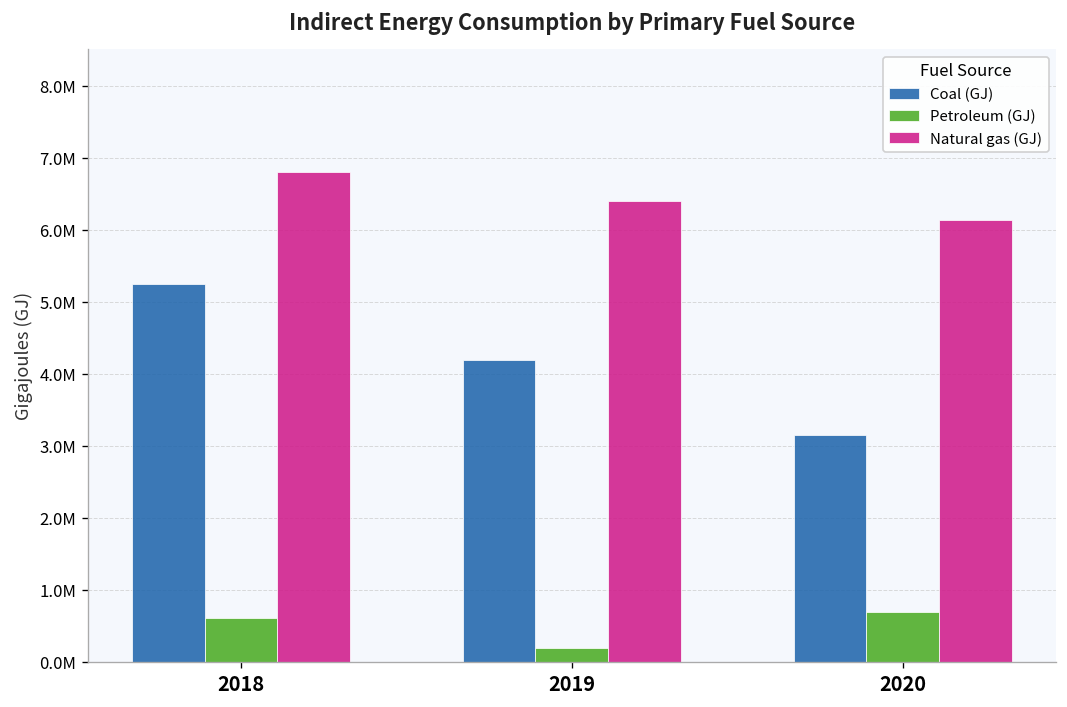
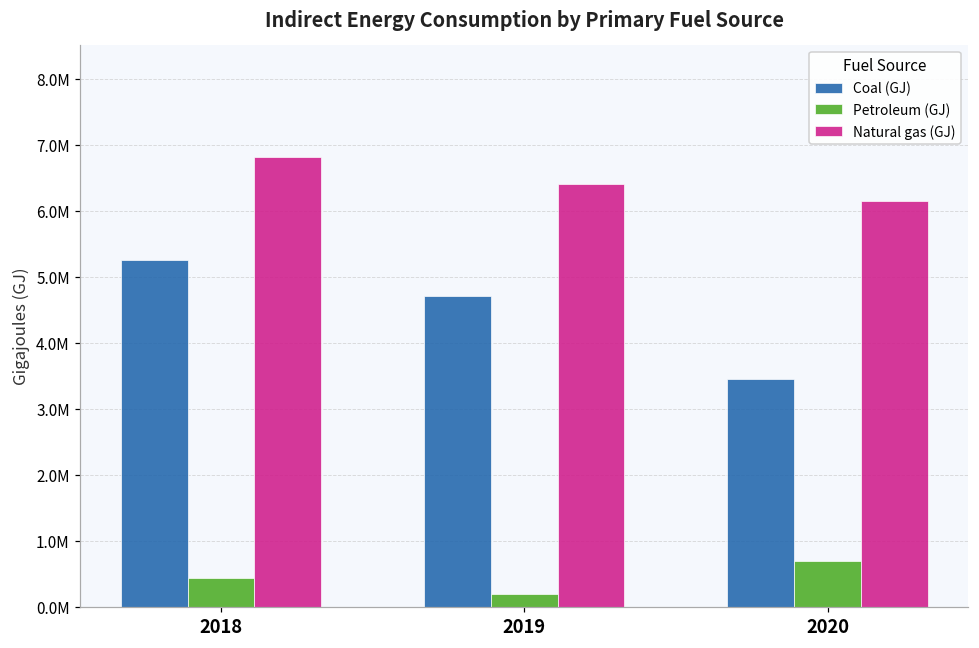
Petroleum (GJ), 2018: 600000 -> 400000
Coal (GJ), 2019: 4200000 -> 4700000
Coal (GJ), 2020: 3200000 -> 3400000
